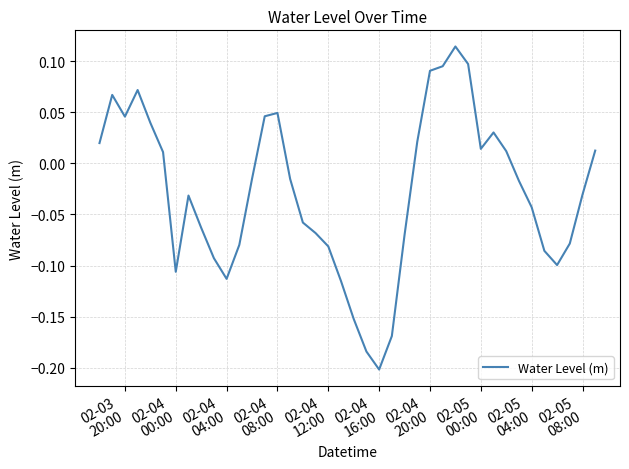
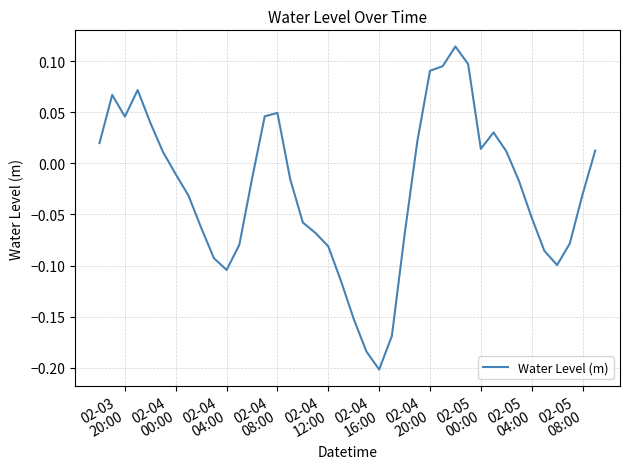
02-04 00:00: -0.106 -> -0.011
02-04 04:00: -0.113 -> -0.104
02-05 04:00: -0.043 -> -0.053
